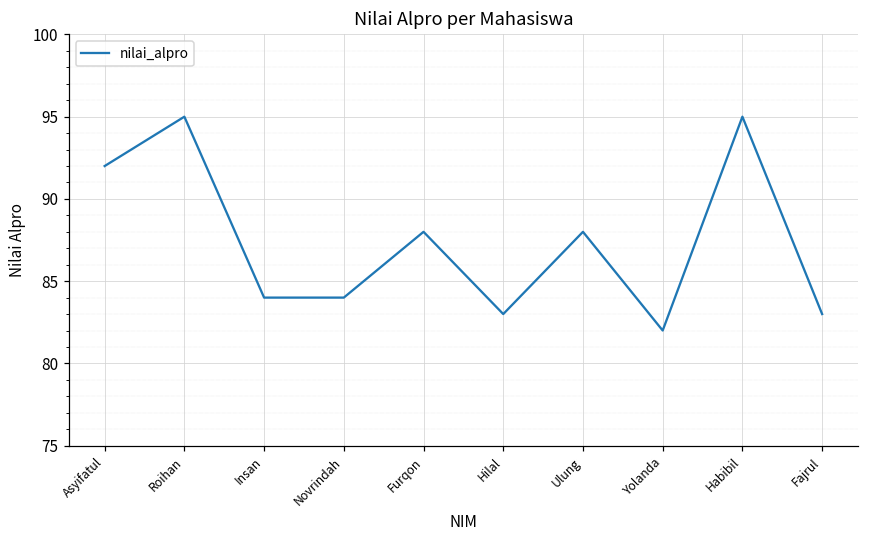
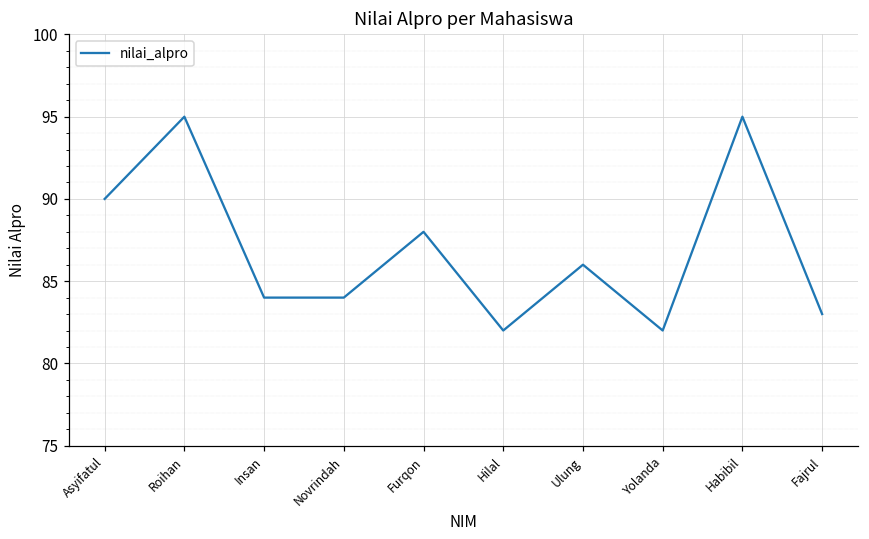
Asyifatul: 92 -> 90
Hilal: 83 -> 82
Ulung: 88 -> 86
